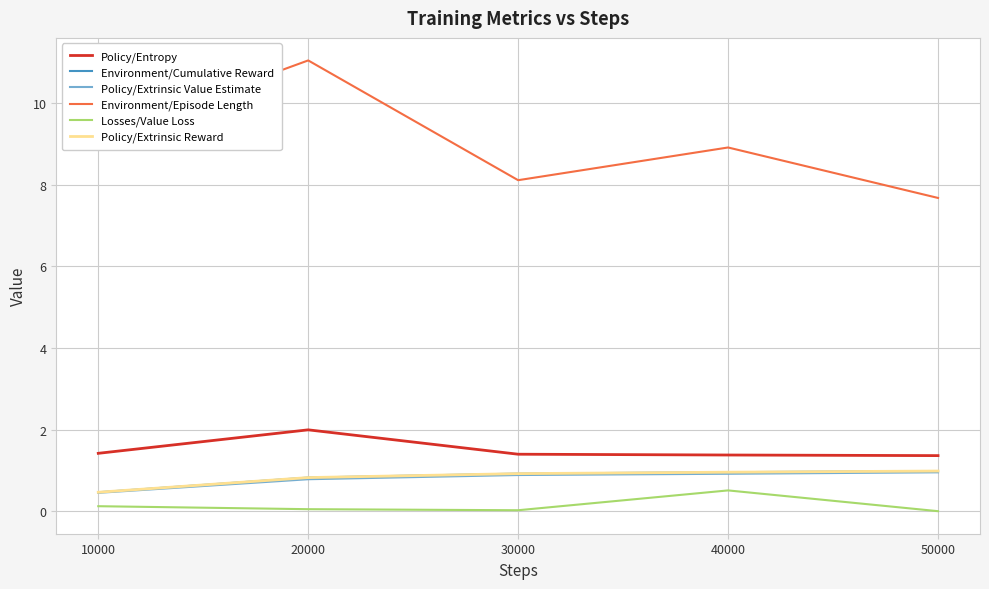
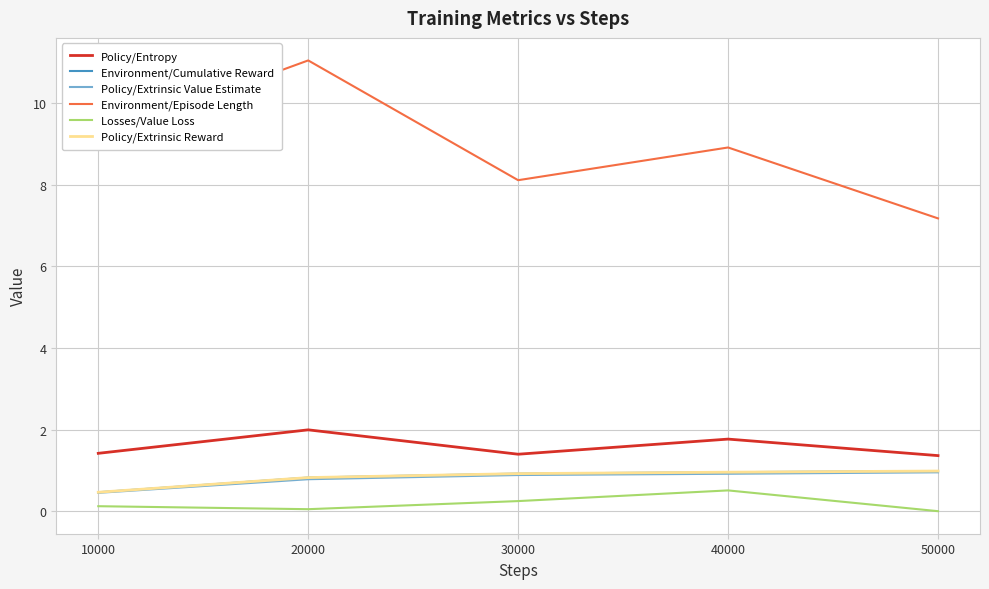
Losses/Value Loss, 30000: 0.0 -> 0.3
Policy/Entropy, 40000: 1.4 -> 1.8
Environment/Episode Length, 50000: 7.7 -> 7.2
